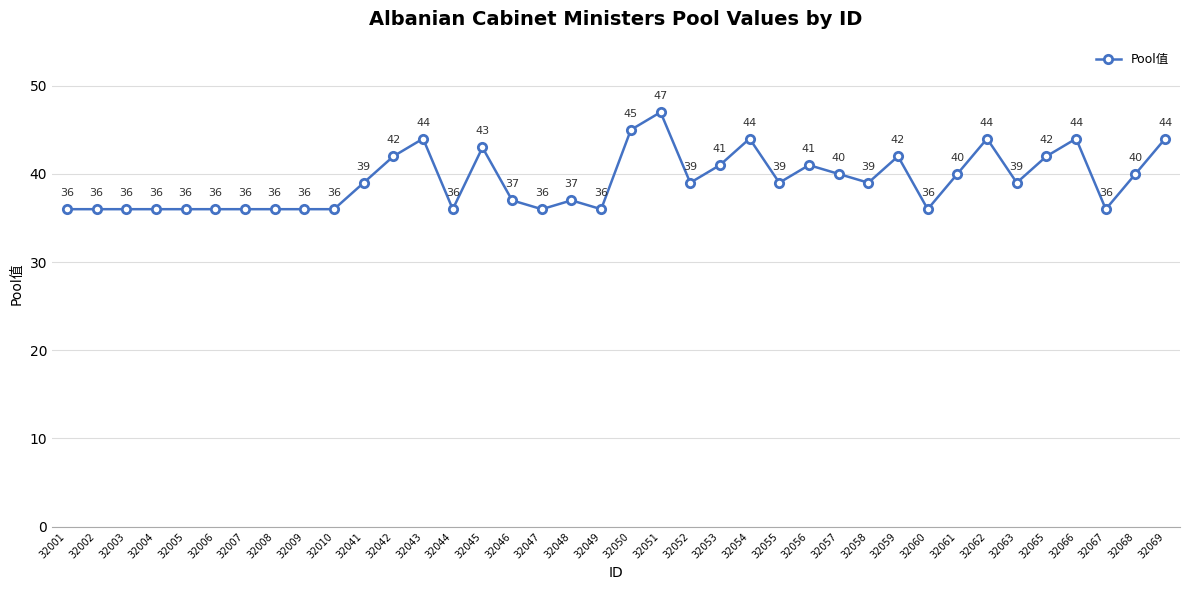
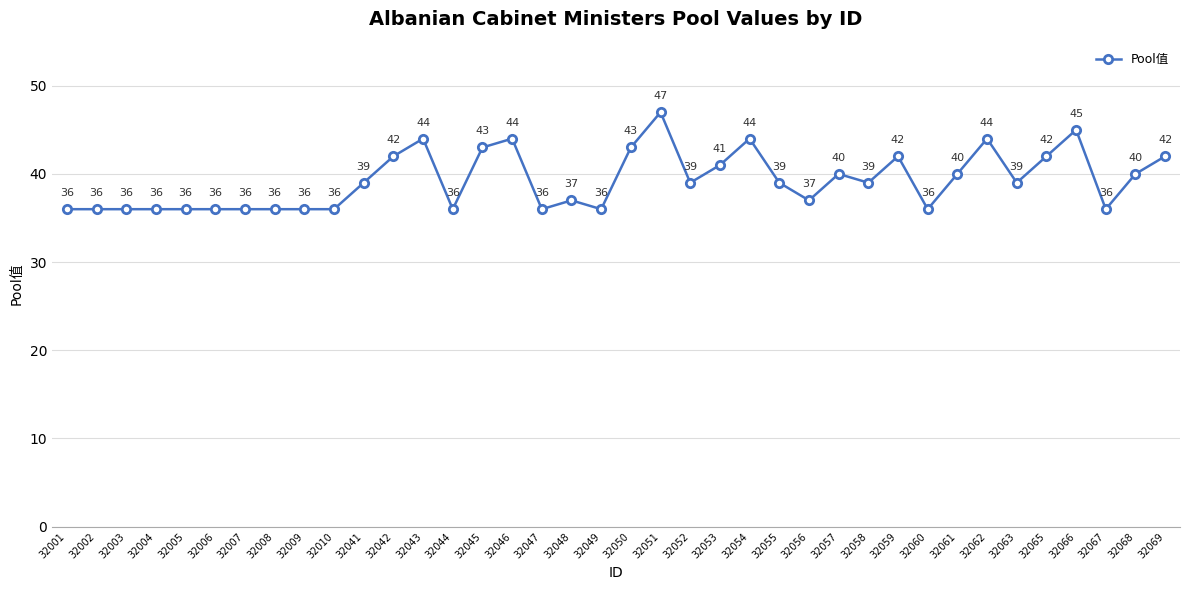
32046: 37 -> 44
32050: 45 -> 43
32056: 41 -> 37
32066: 44 -> 45
32069: 44 -> 42
